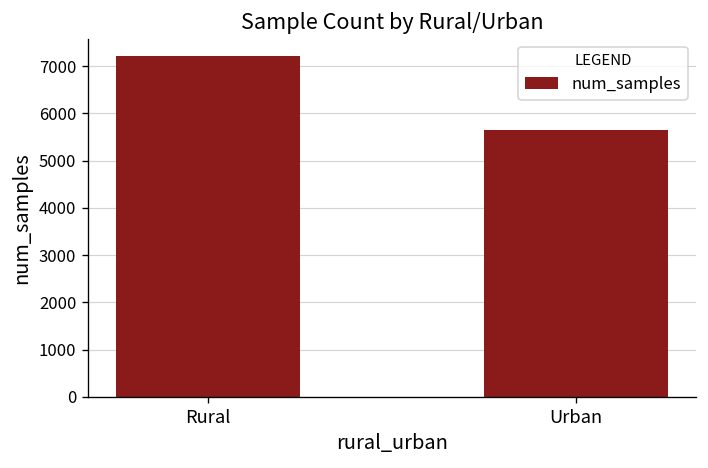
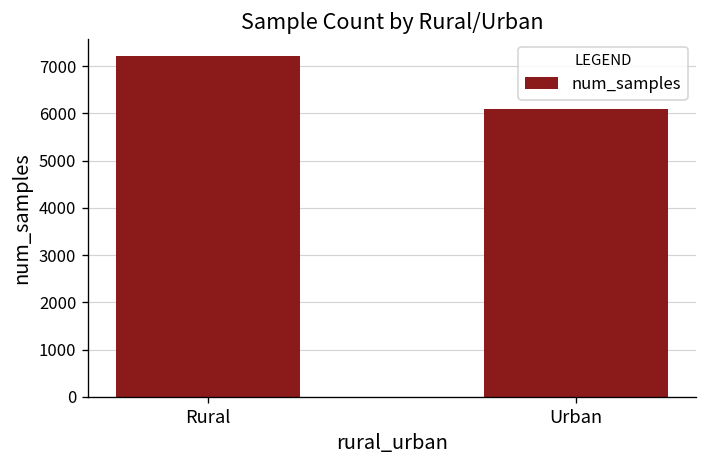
Urban: 5600 -> 6100
